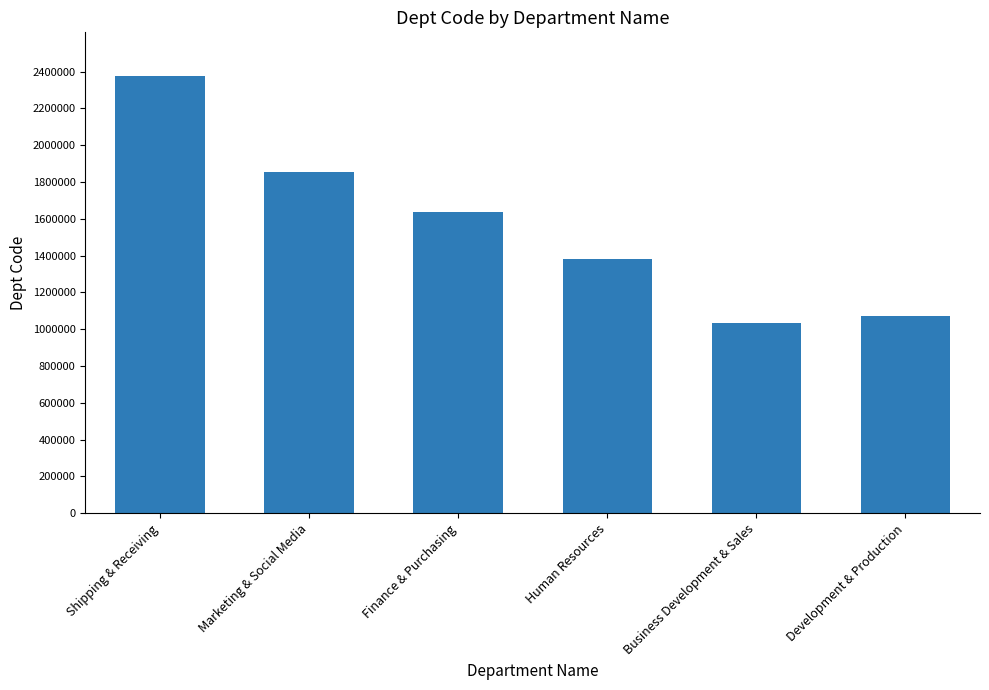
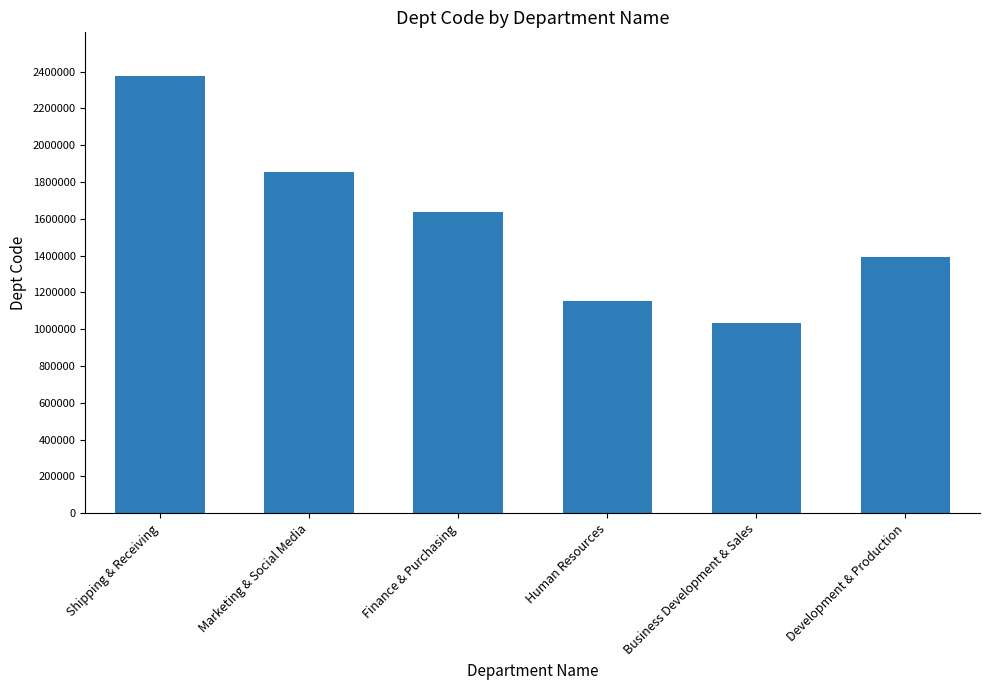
Human Resources: 1380000 -> 1150000
Development & Production: 1070000 -> 1390000
